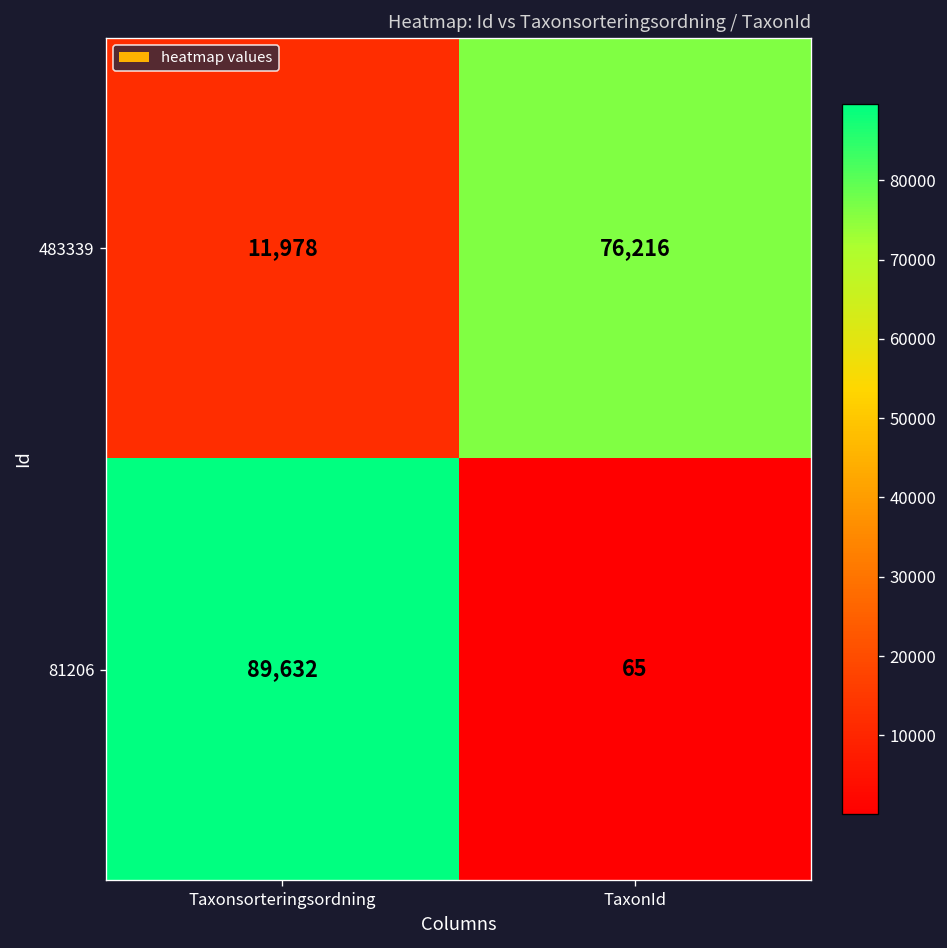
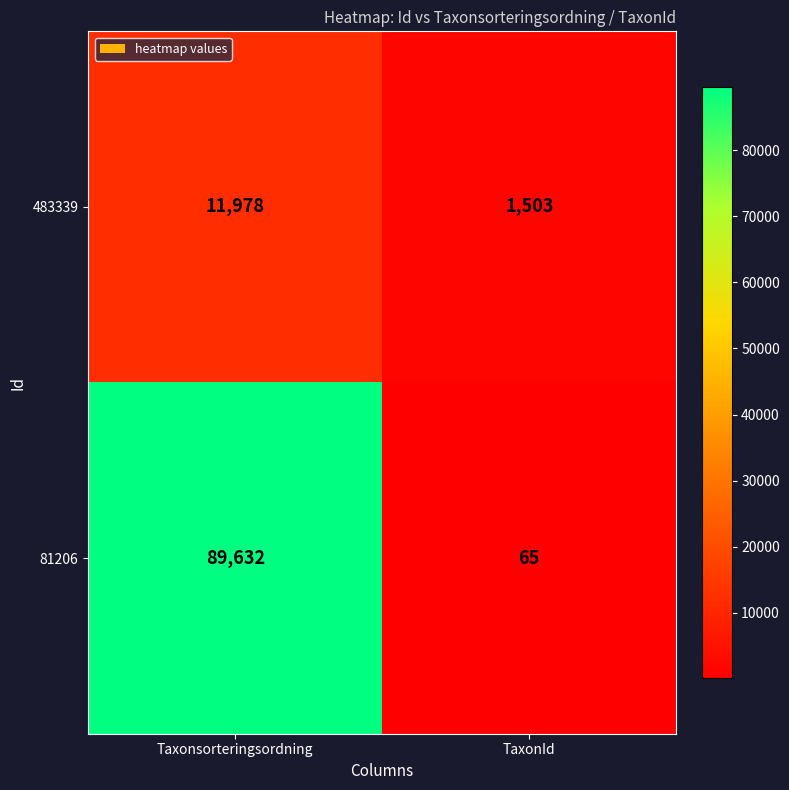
483339, TaxonId: 76,216 -> 1,503
